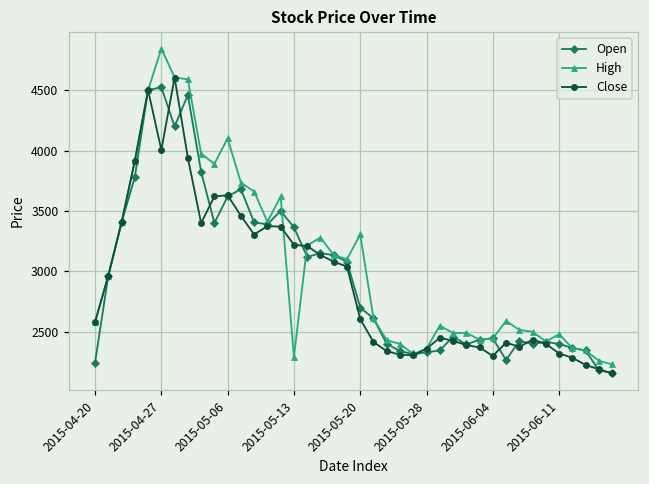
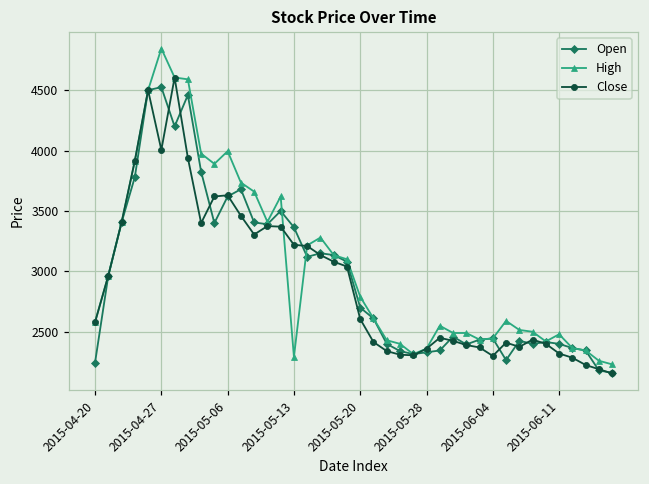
High, 2015-05-06: 4100 -> 4000
High, 2015-05-20: 3310 -> 2790
